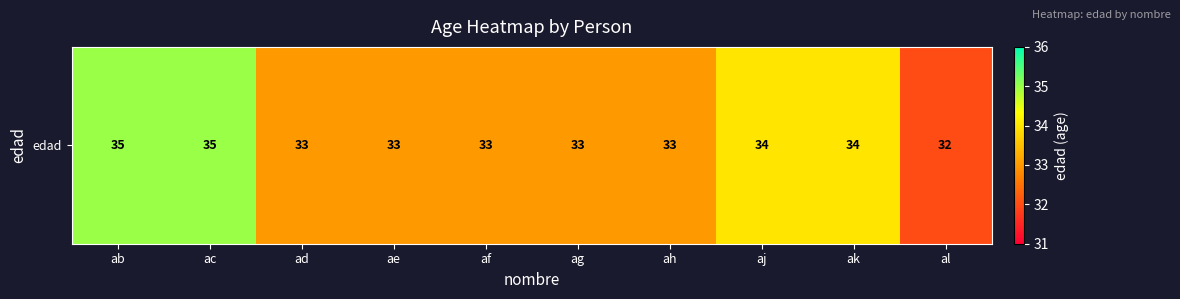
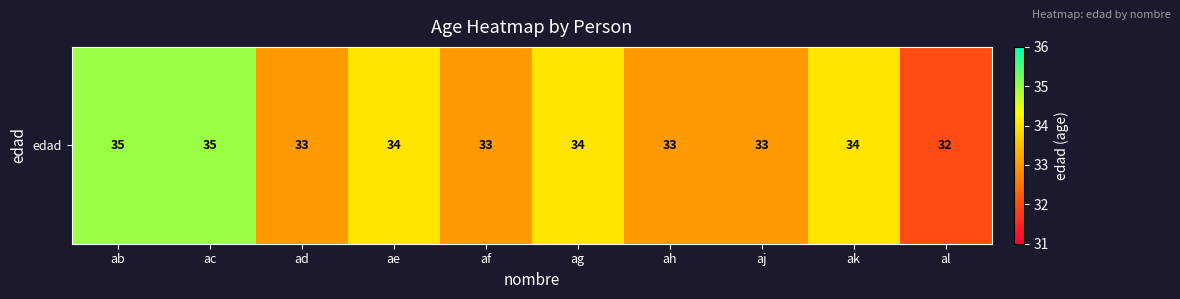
edad, ae: 33 -> 34
edad, ag: 33 -> 34
edad, aj: 34 -> 33
